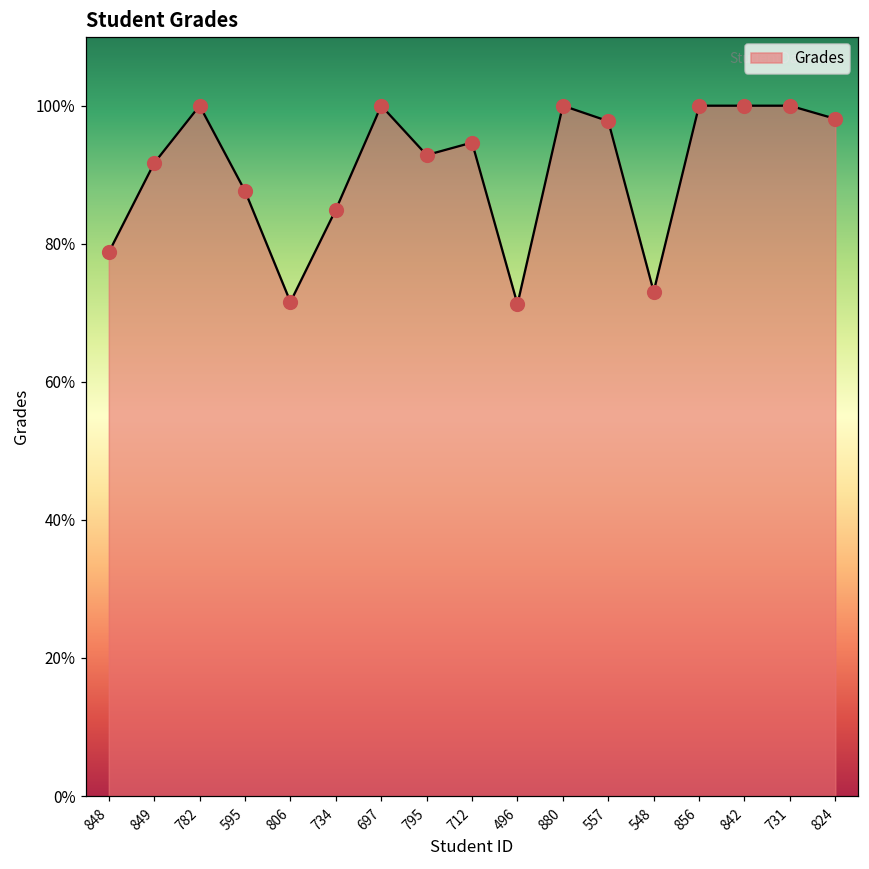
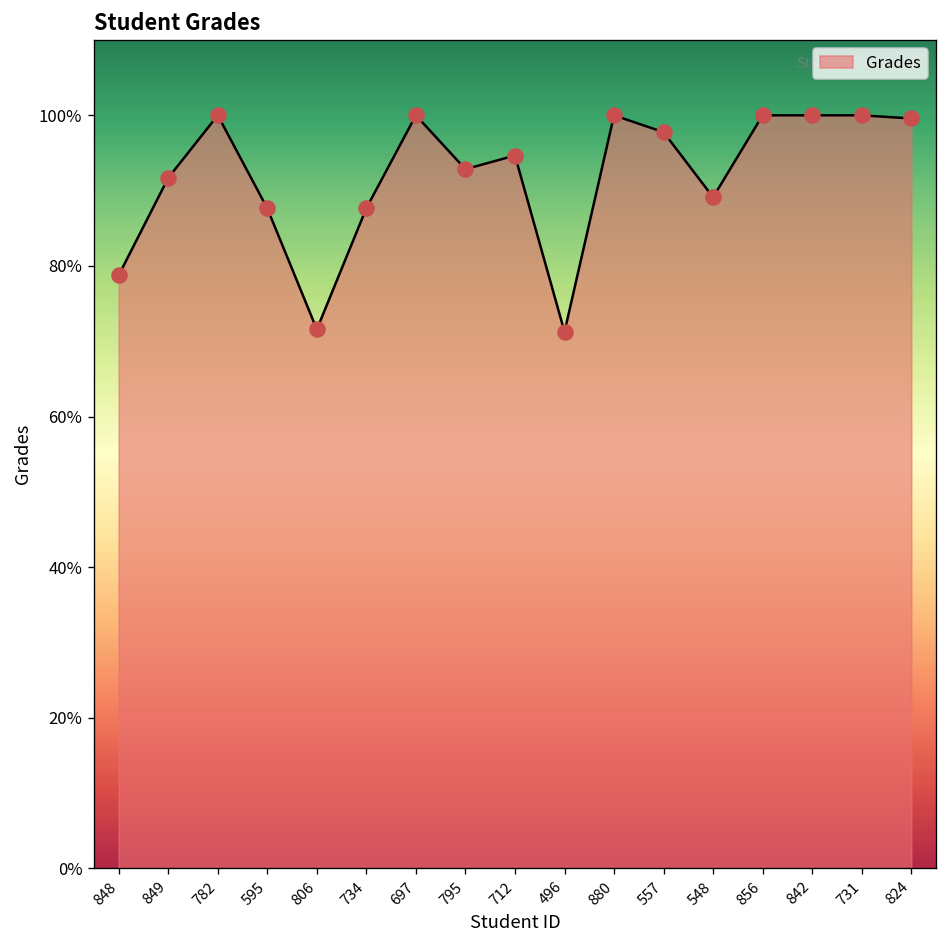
734: 85% -> 88%
548: 73% -> 89%
824: 98% -> 100%
